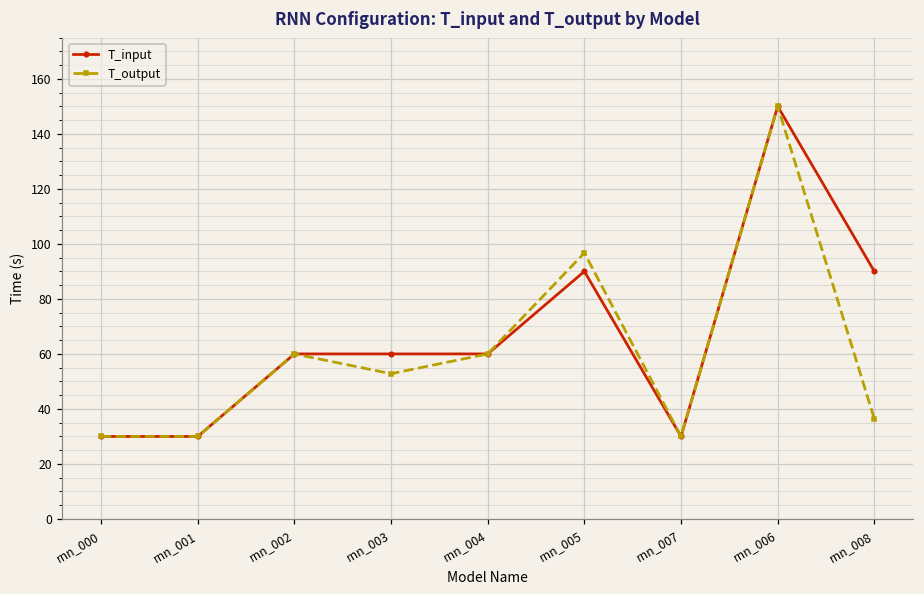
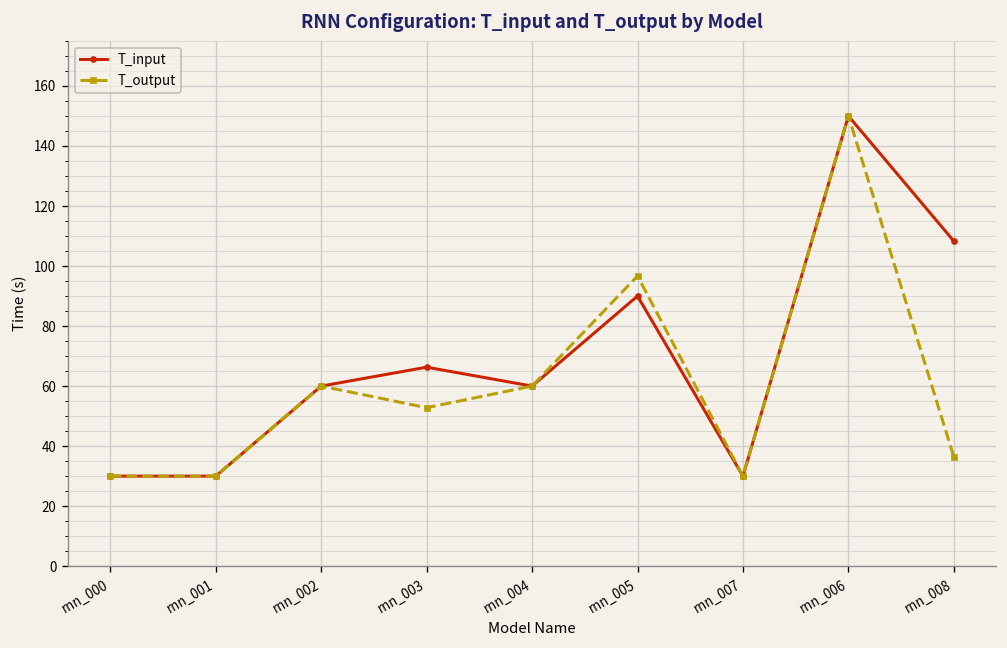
T_input, rnn_003: 60 -> 66
T_input, rnn_008: 90 -> 108
